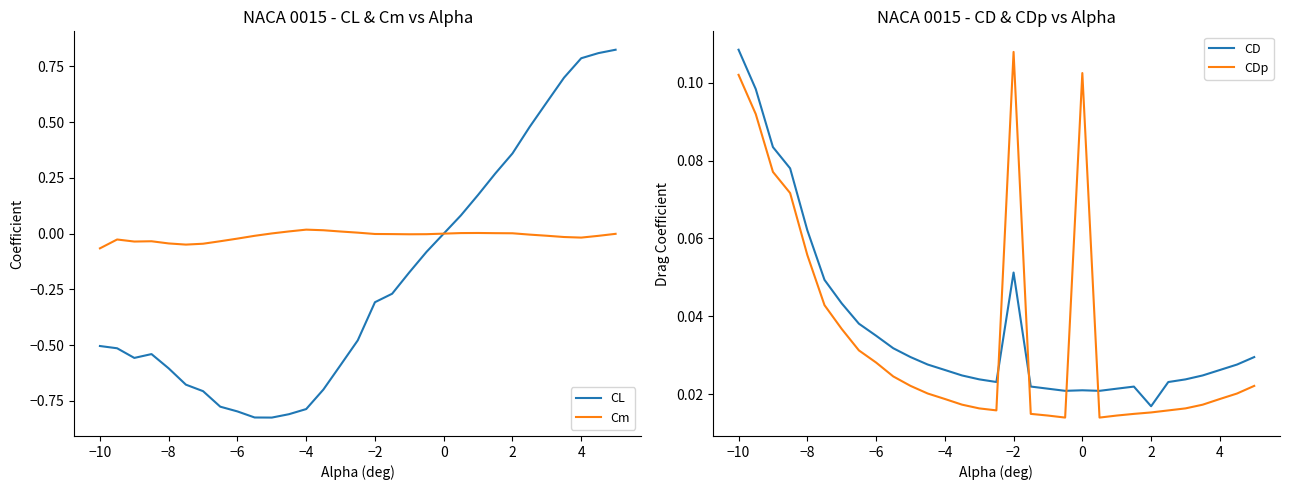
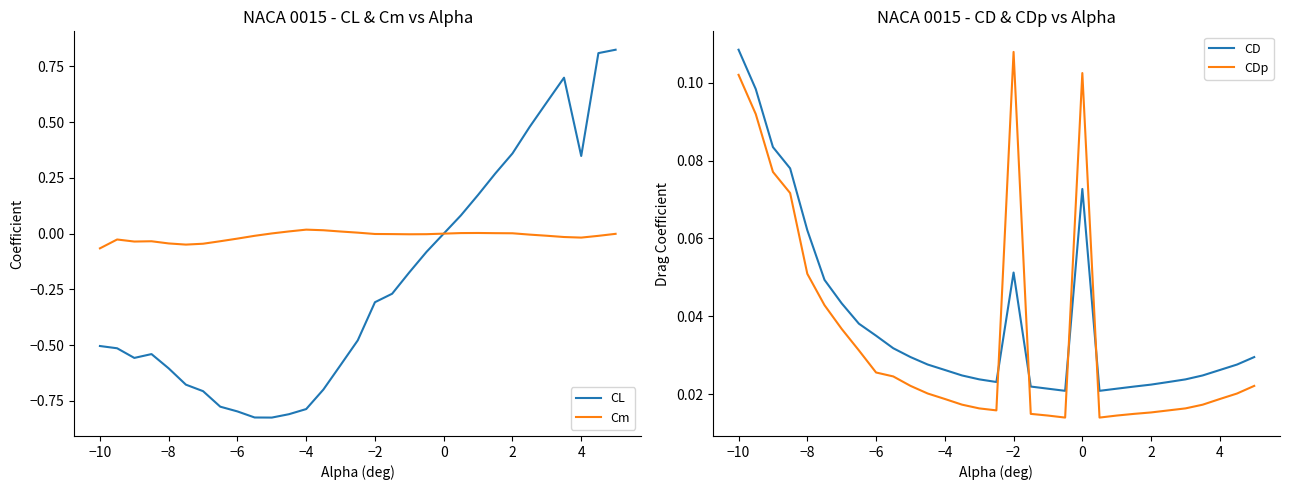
NACA 0015 - CL & Cm vs Alpha, CL, 4: 0.79 -> 0.35
NACA 0015 - CD & CDp vs Alpha, CDp, −8: 0.056 -> 0.051
NACA 0015 - CD & CDp vs Alpha, CDp, −6: 0.028 -> 0.026
NACA 0015 - CD & CDp vs Alpha, CD, 0: 0.021 -> 0.073
NACA 0015 - CD & CDp vs Alpha, CD, 2: 0.017 -> 0.022
